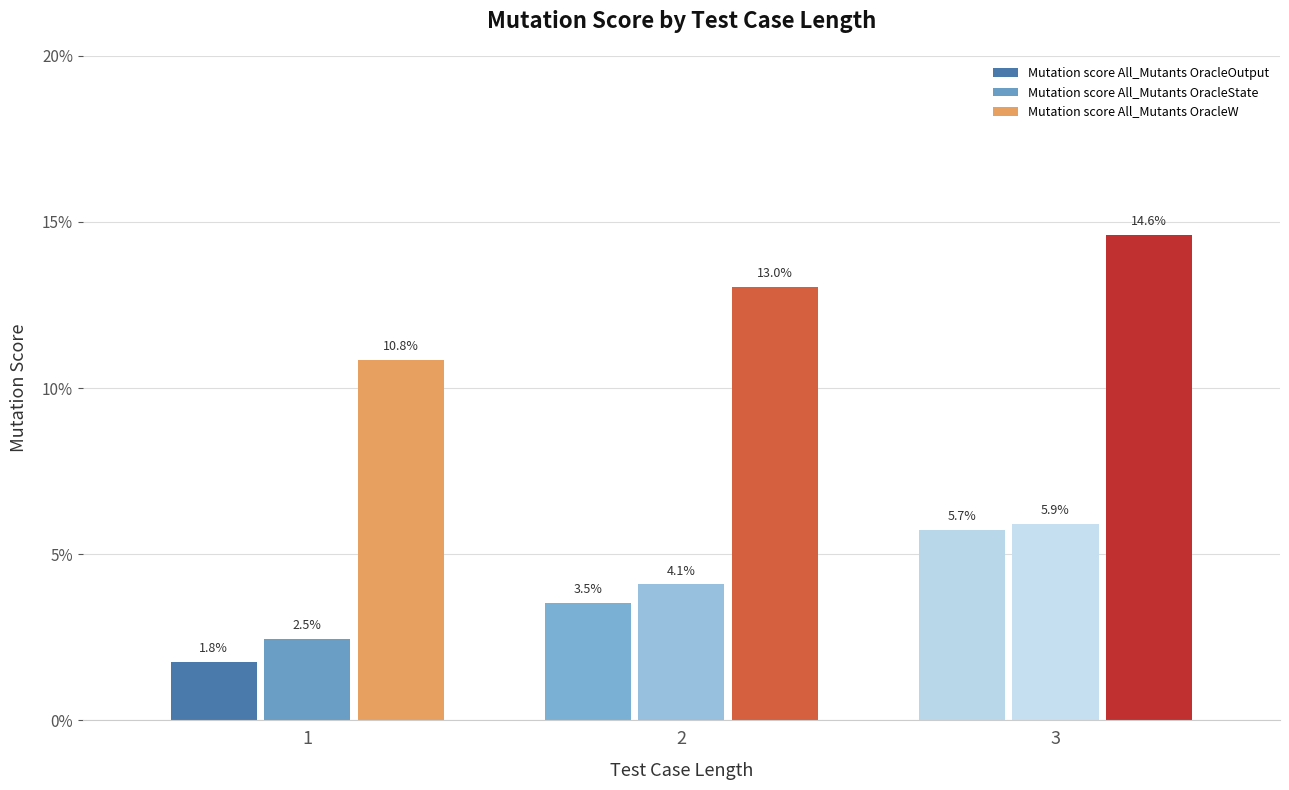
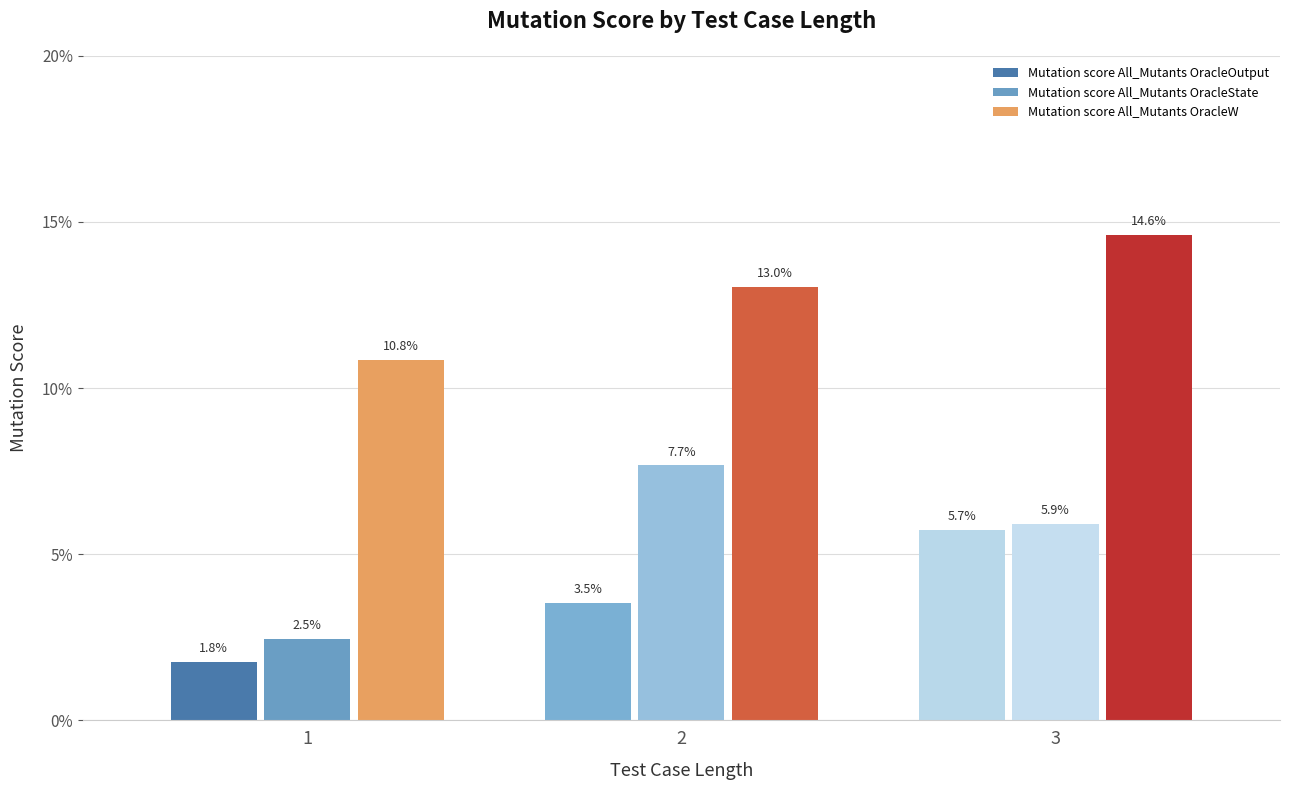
2: 4.1% -> 7.7%
